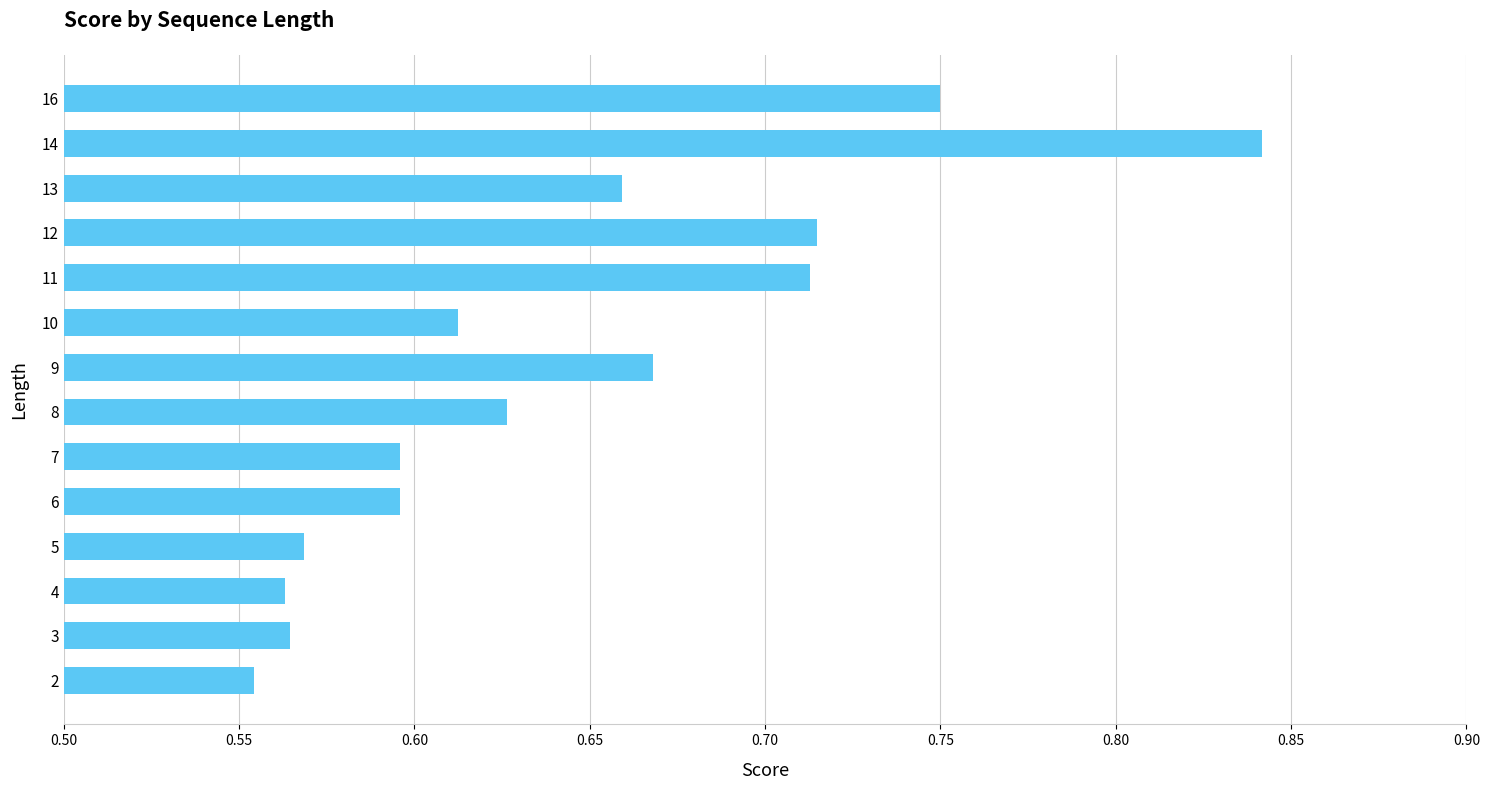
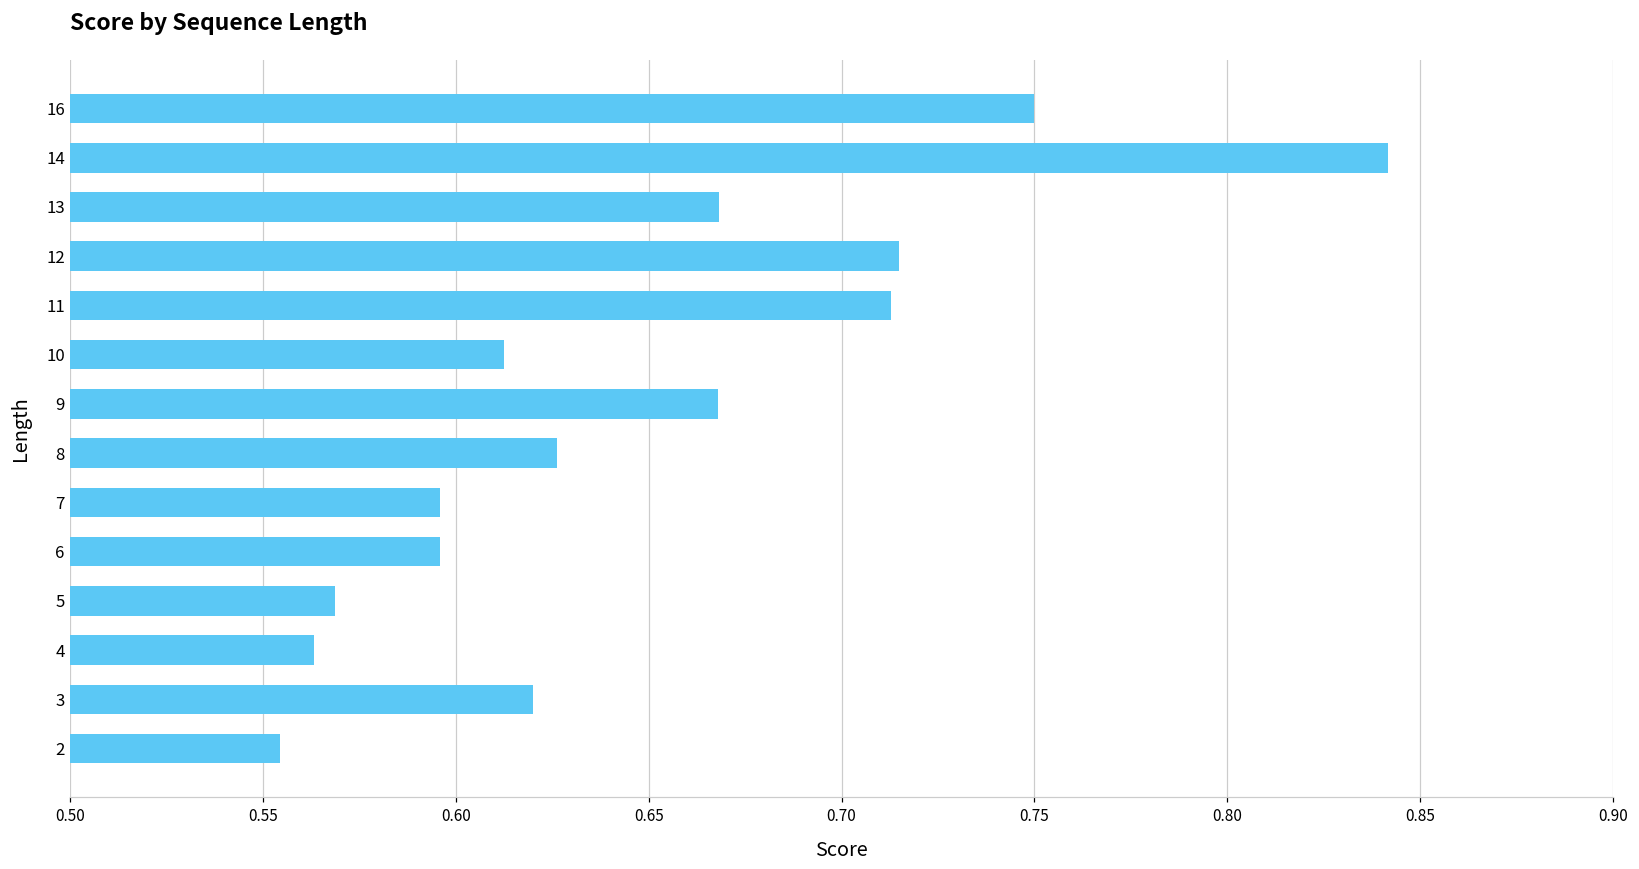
13: 0.659 -> 0.668
3: 0.564 -> 0.620
